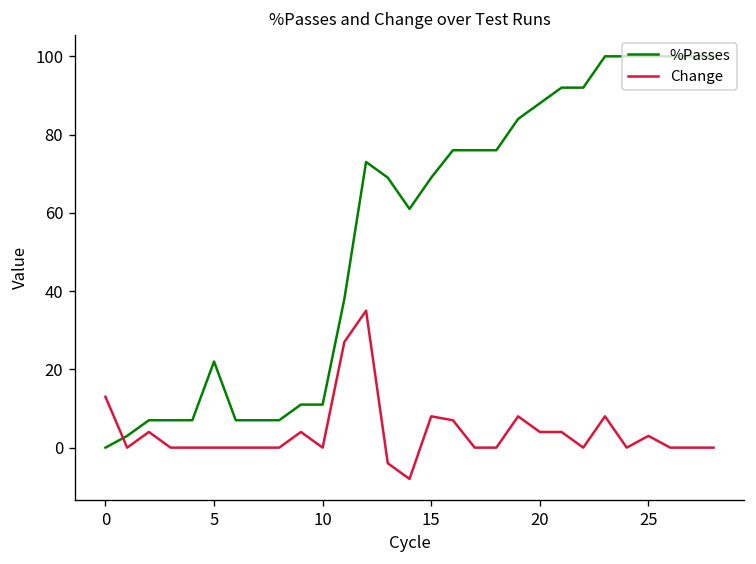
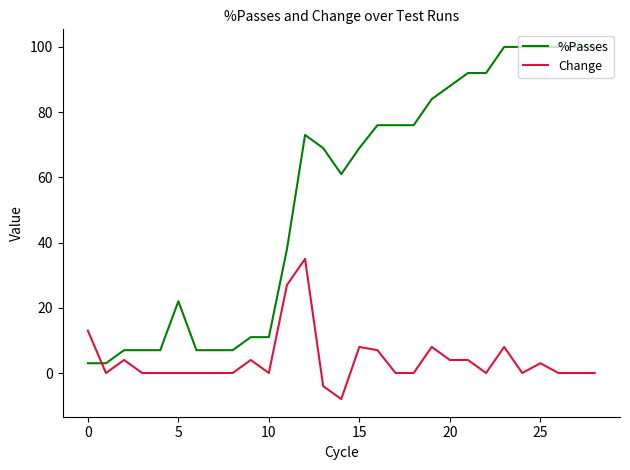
%Passes, 0: 0 -> 3
